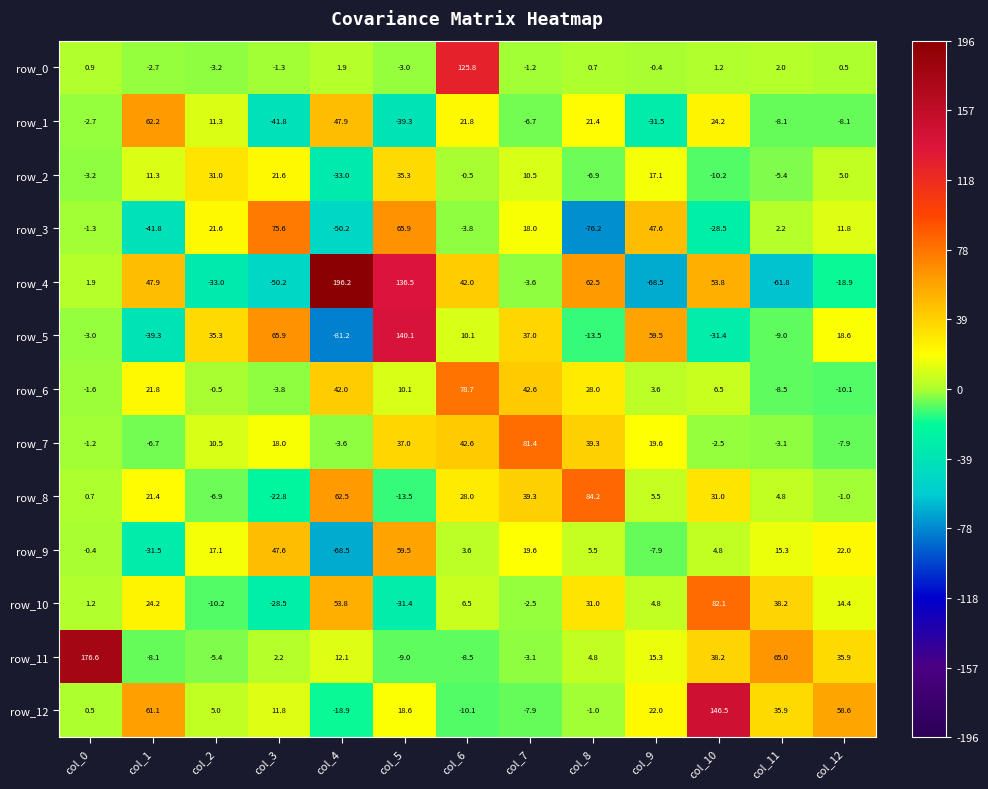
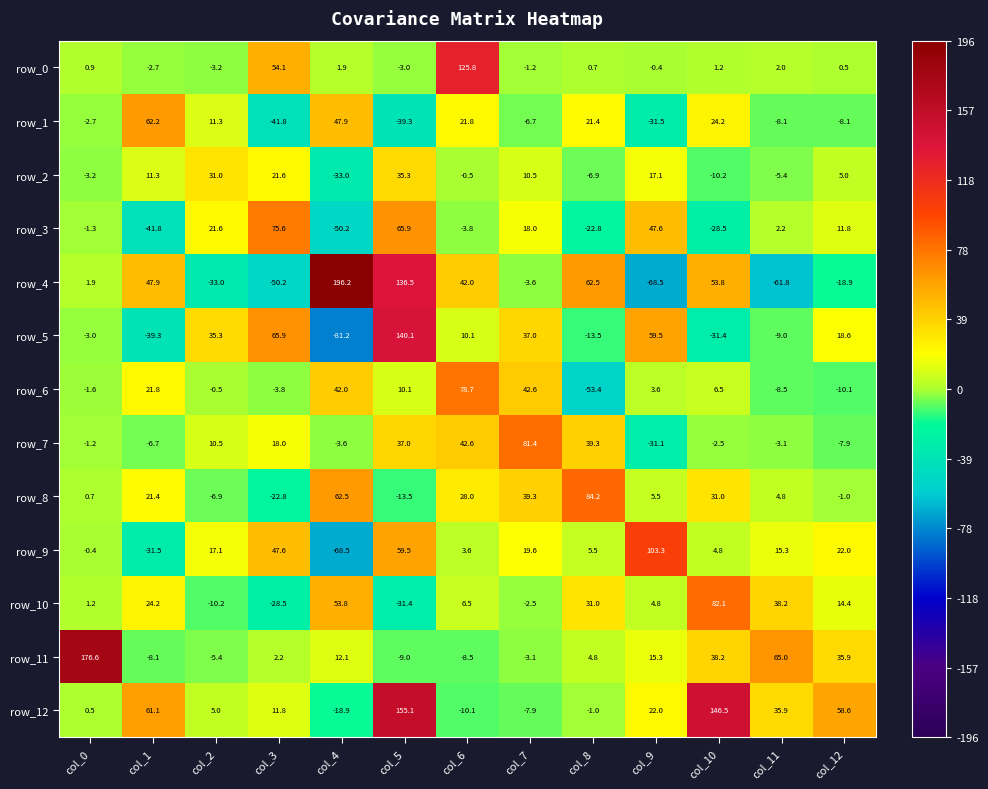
row_0, col_3: -1.3 -> 54.1
row_3, col_8: -76.2 -> -22.8
row_6, col_8: 28.0 -> -53.4
row_7, col_9: 19.6 -> -31.1
row_9, col_9: -7.9 -> 103.3
row_12, col_5: 18.6 -> 155.1
